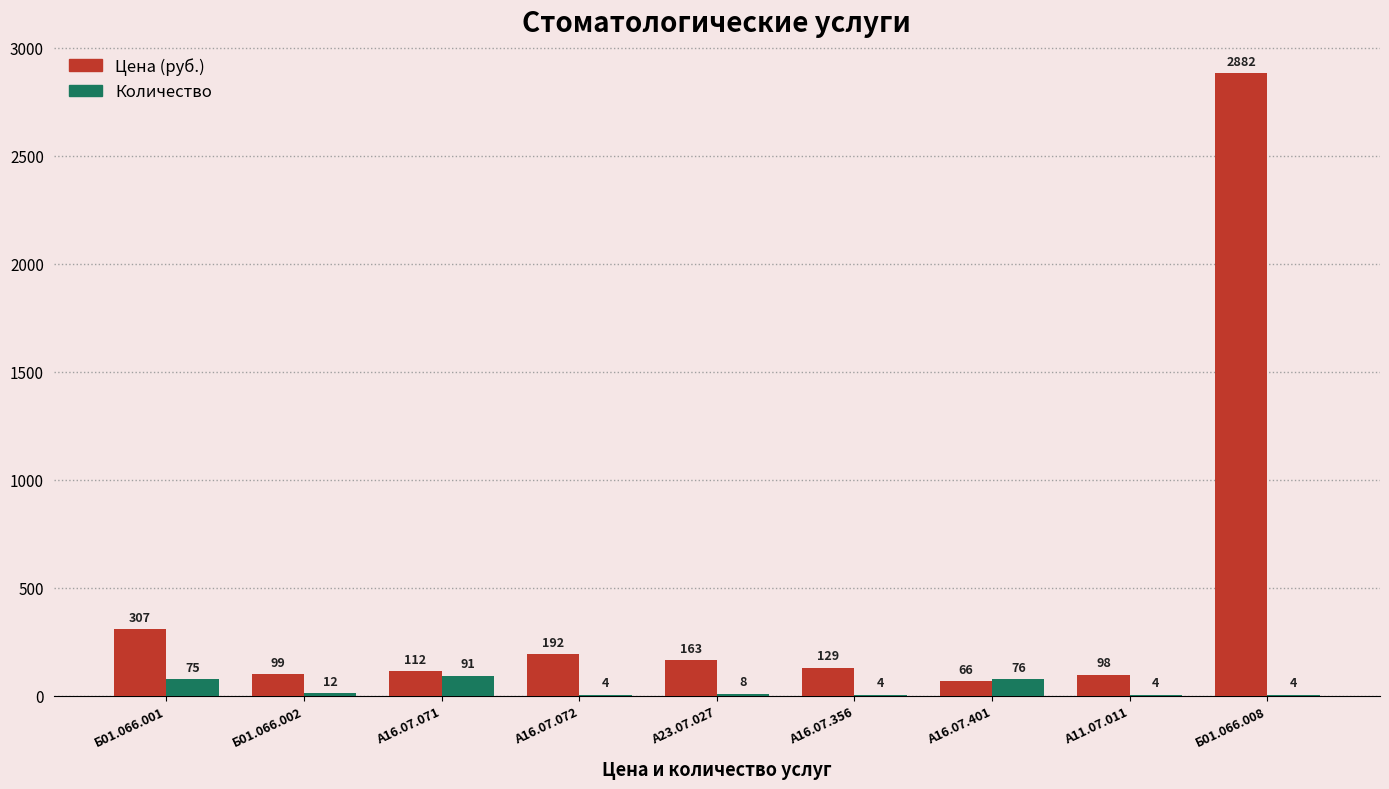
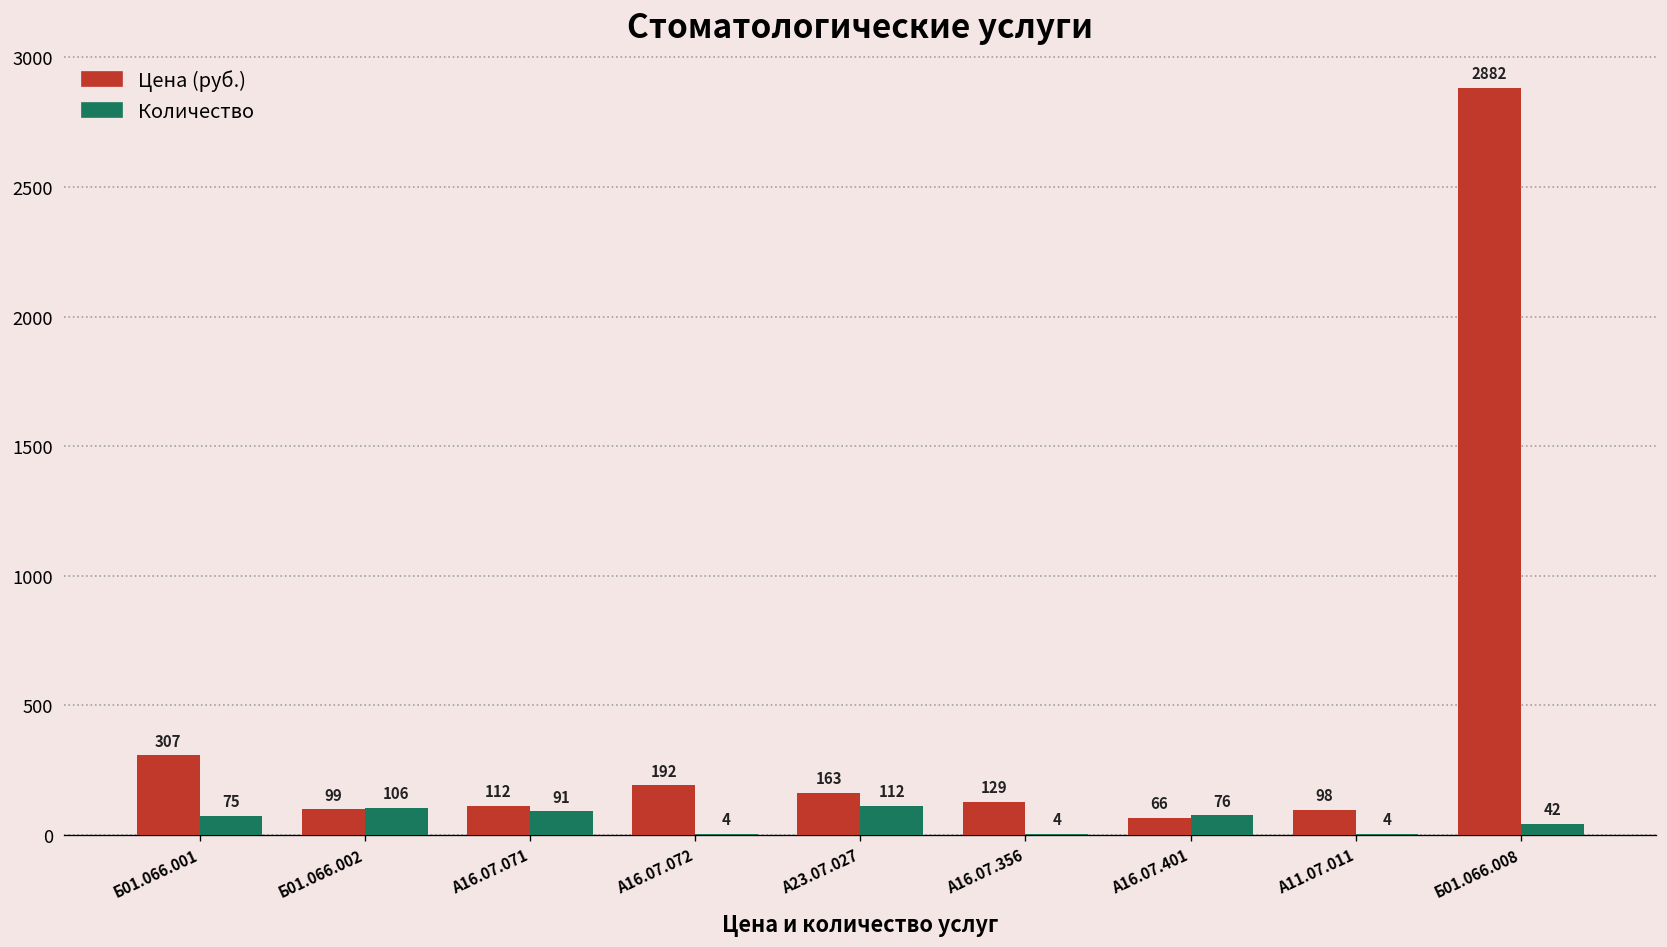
Количество, Б01.066.002: 12 -> 106
Количество, А23.07.027: 8 -> 112
Количество, Б01.066.008: 4 -> 42
